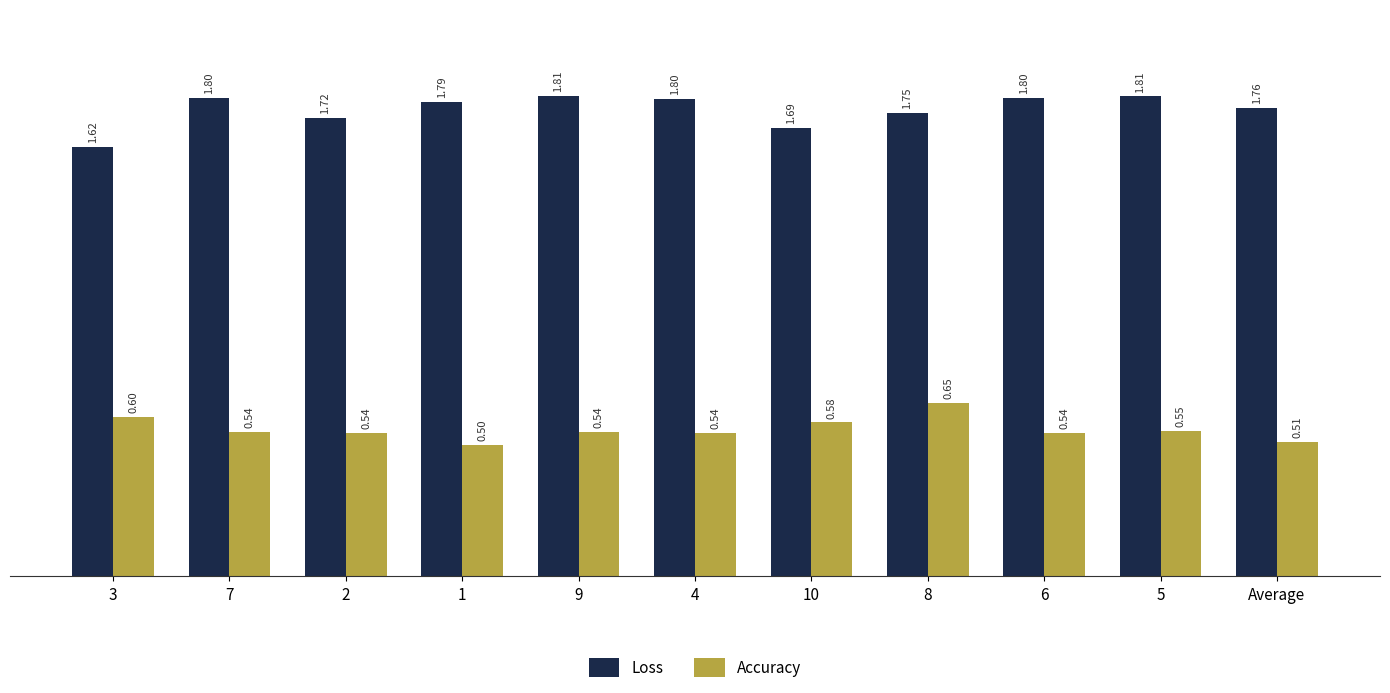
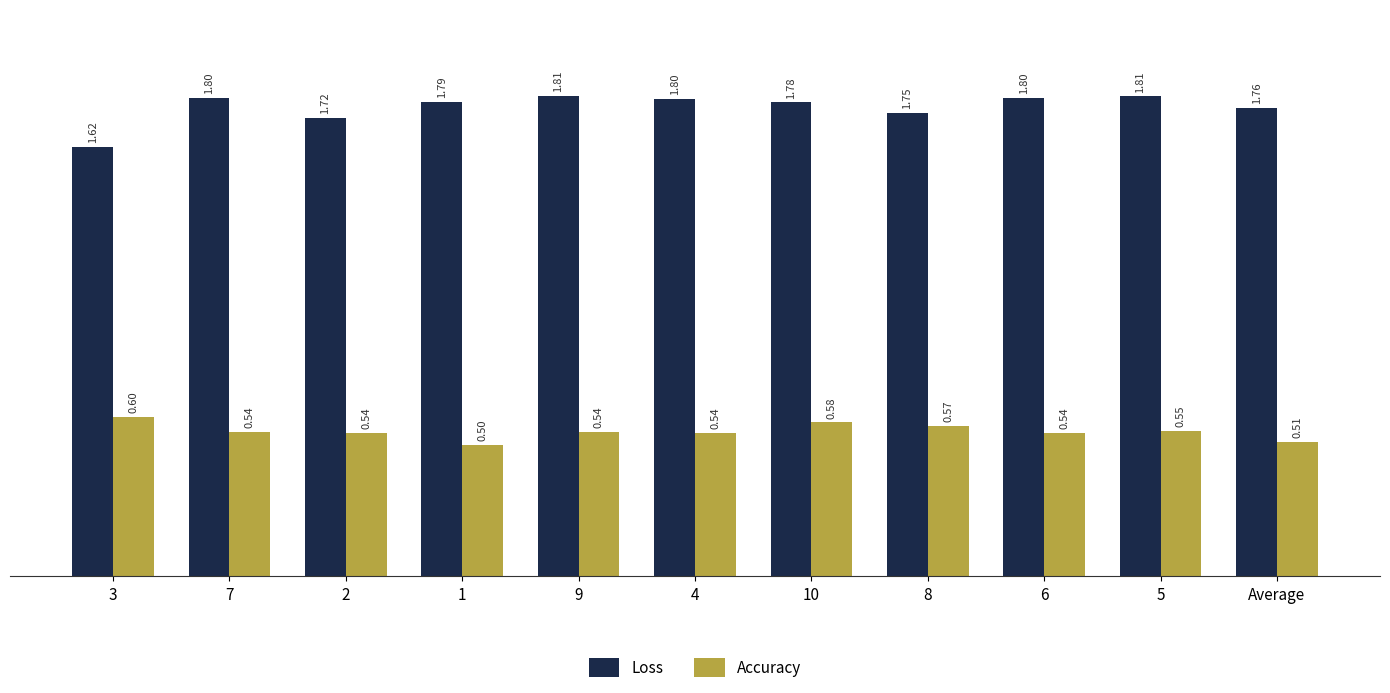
Loss, 10: 1.69 -> 1.78
Accuracy, 8: 0.65 -> 0.57
